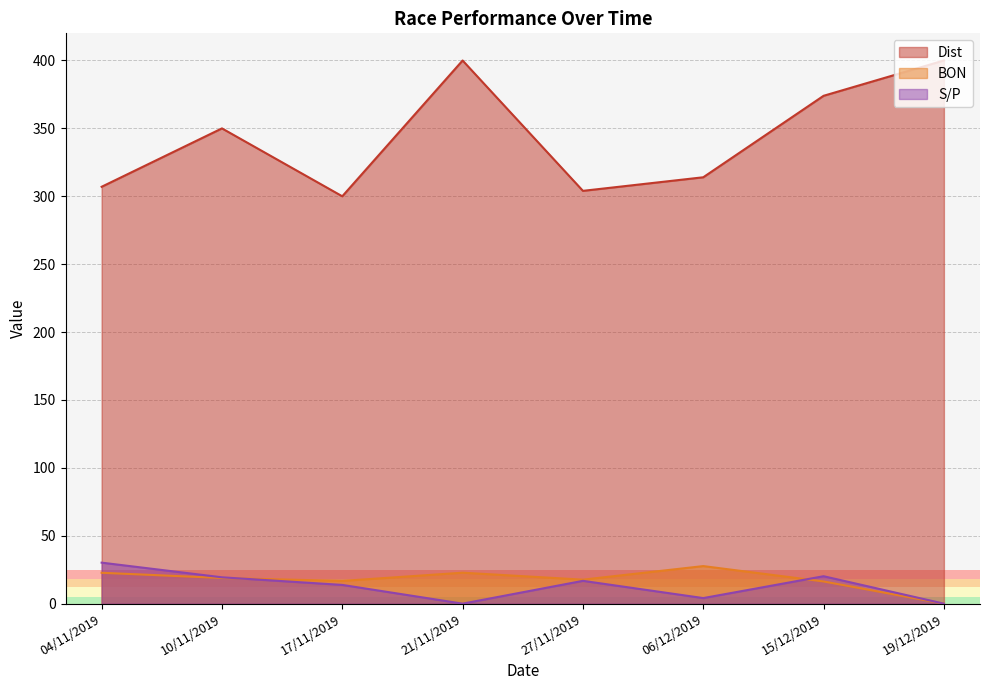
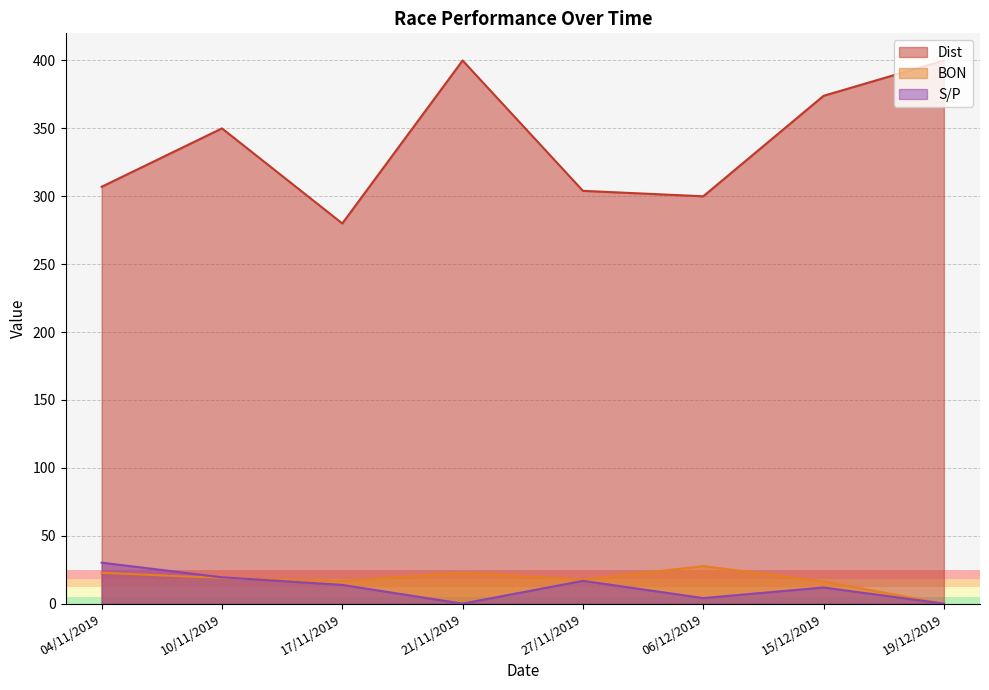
Dist, 17/11/2019: 300 -> 280
Dist, 06/12/2019: 314 -> 300
S/P, 15/12/2019: 20 -> 12
